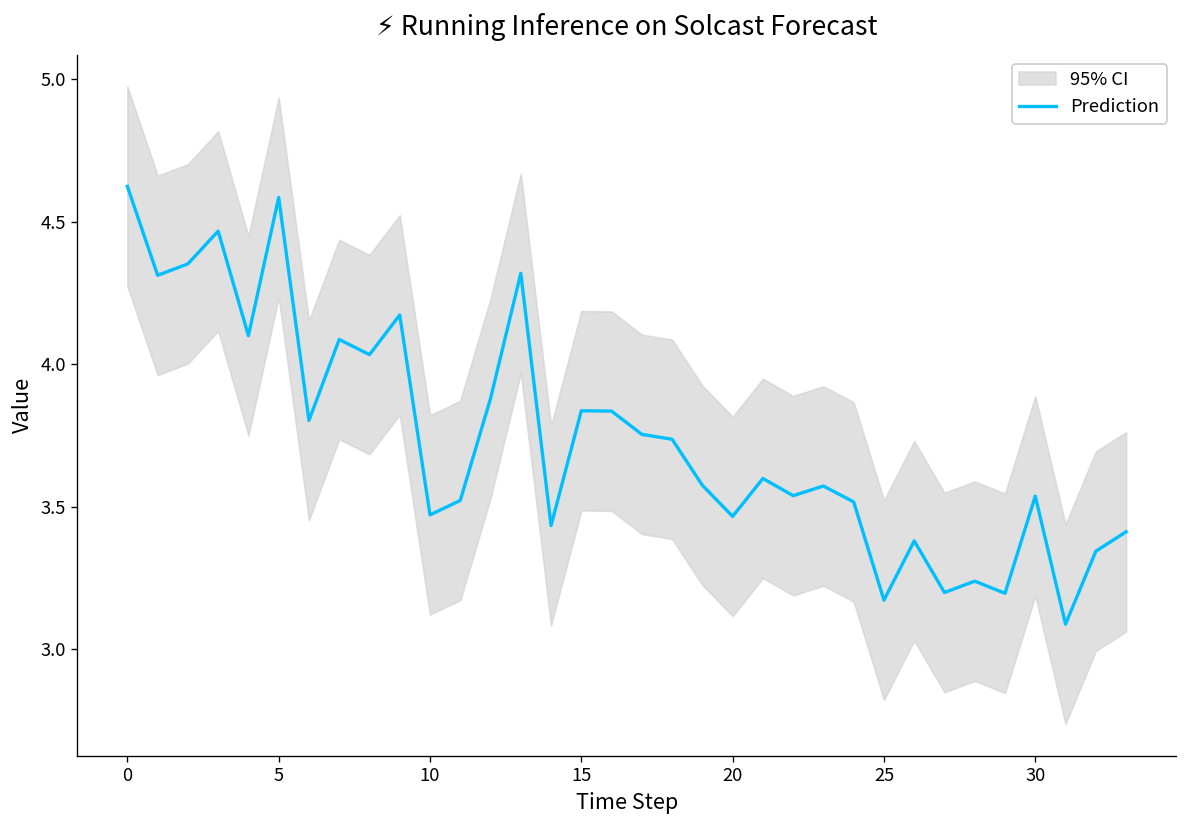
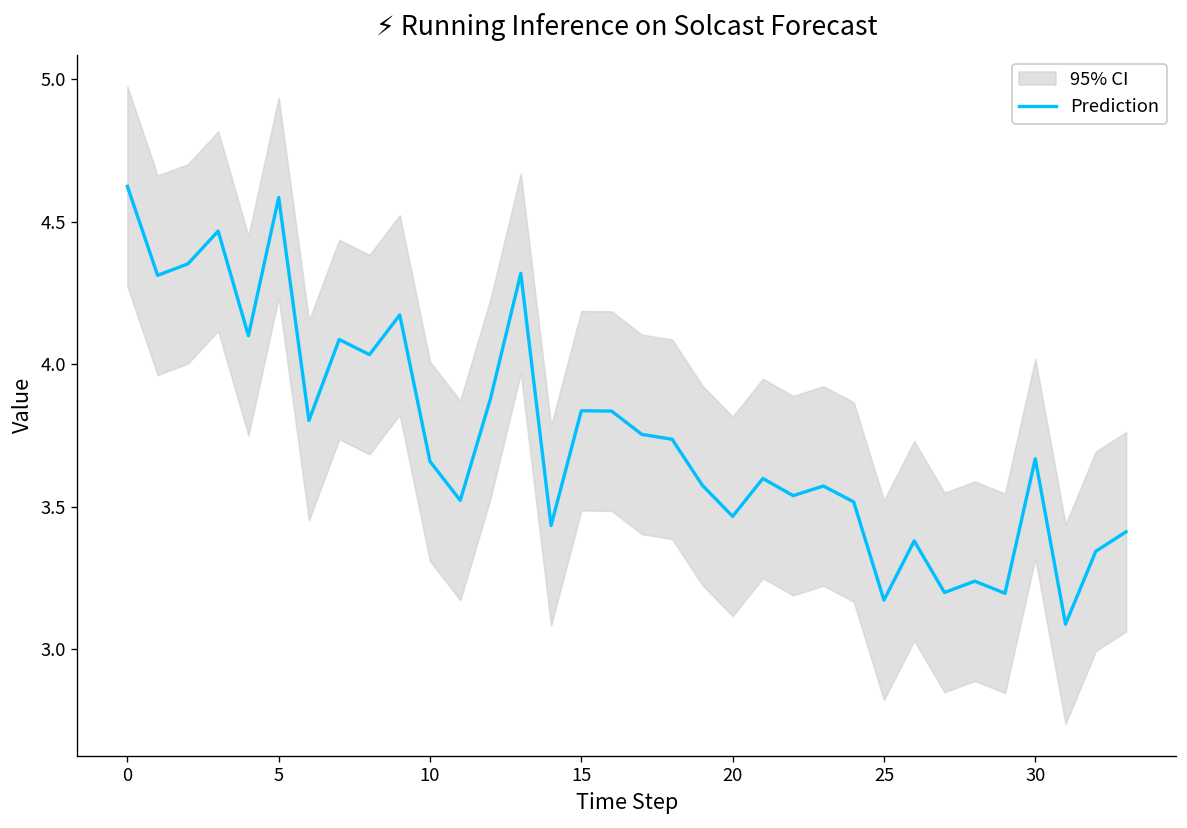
Prediction, 10: 3.47 -> 3.66
Prediction, 30: 3.54 -> 3.67
